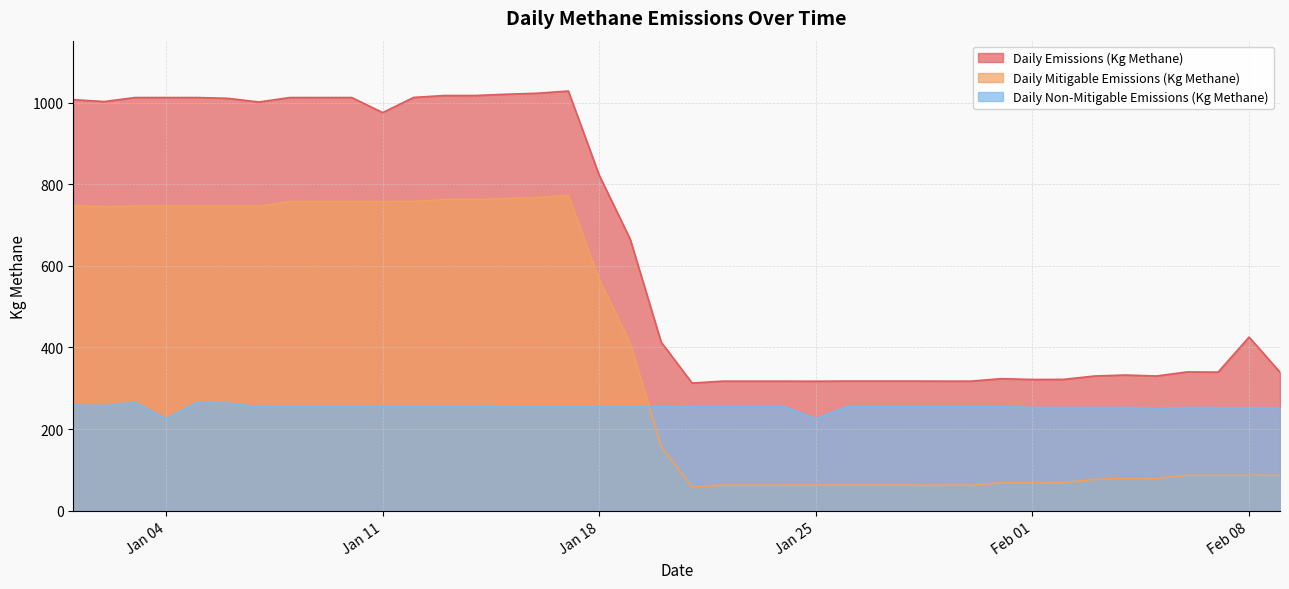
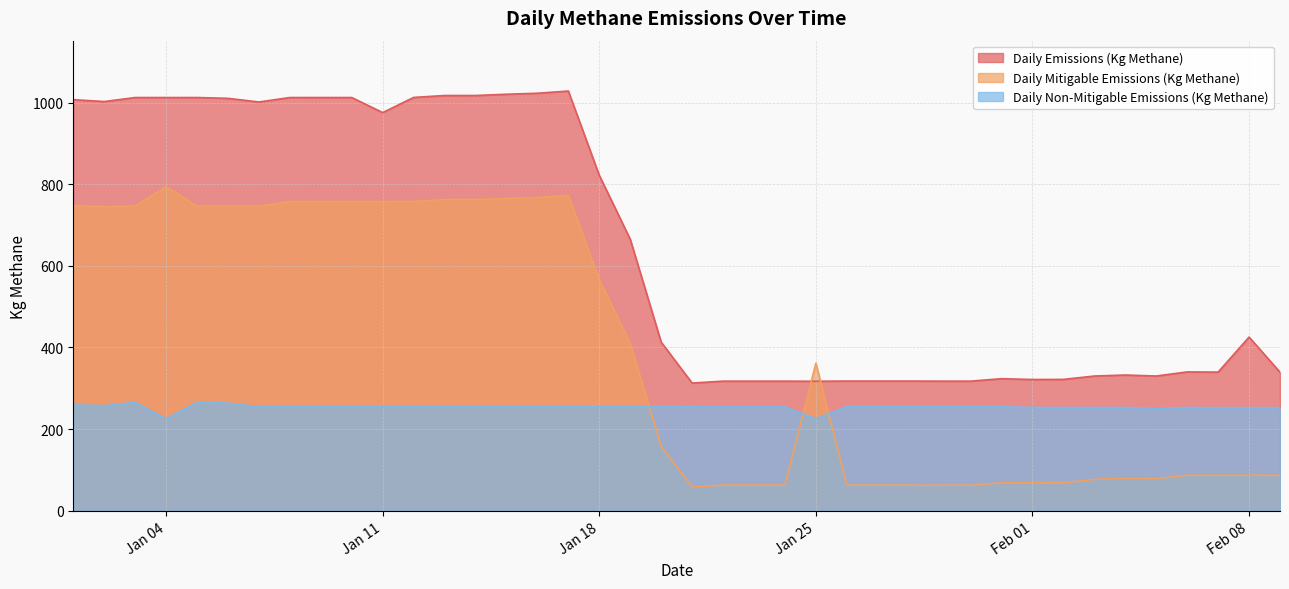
Daily Mitigable Emissions (Kg Methane), Jan 04: 750 -> 790
Daily Mitigable Emissions (Kg Methane), Jan 25: 60 -> 360
